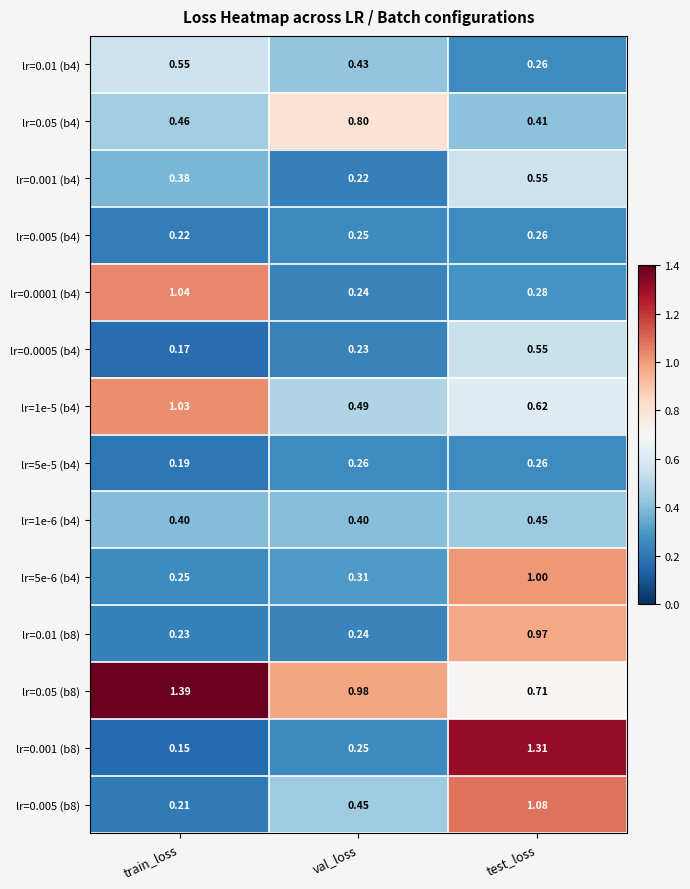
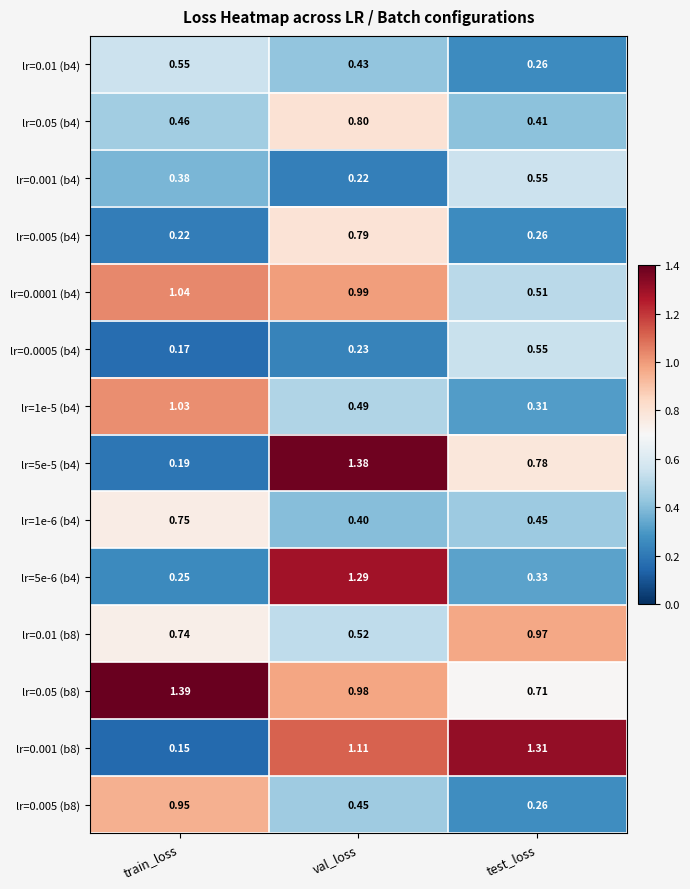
lr=0.005 (b4), val_loss: 0.25 -> 0.79
lr=0.0001 (b4), val_loss: 0.24 -> 0.99
lr=0.0001 (b4), test_loss: 0.28 -> 0.51
lr=1e-5 (b4), test_loss: 0.62 -> 0.31
lr=5e-5 (b4), val_loss: 0.26 -> 1.38
lr=5e-5 (b4), test_loss: 0.26 -> 0.78
lr=1e-6 (b4), train_loss: 0.40 -> 0.75
lr=5e-6 (b4), val_loss: 0.31 -> 1.29
lr=5e-6 (b4), test_loss: 1.00 -> 0.33
lr=0.01 (b8), train_loss: 0.23 -> 0.74
lr=0.01 (b8), val_loss: 0.24 -> 0.52
lr=0.001 (b8), val_loss: 0.25 -> 1.11
lr=0.005 (b8), train_loss: 0.21 -> 0.95
lr=0.005 (b8), test_loss: 1.08 -> 0.26
